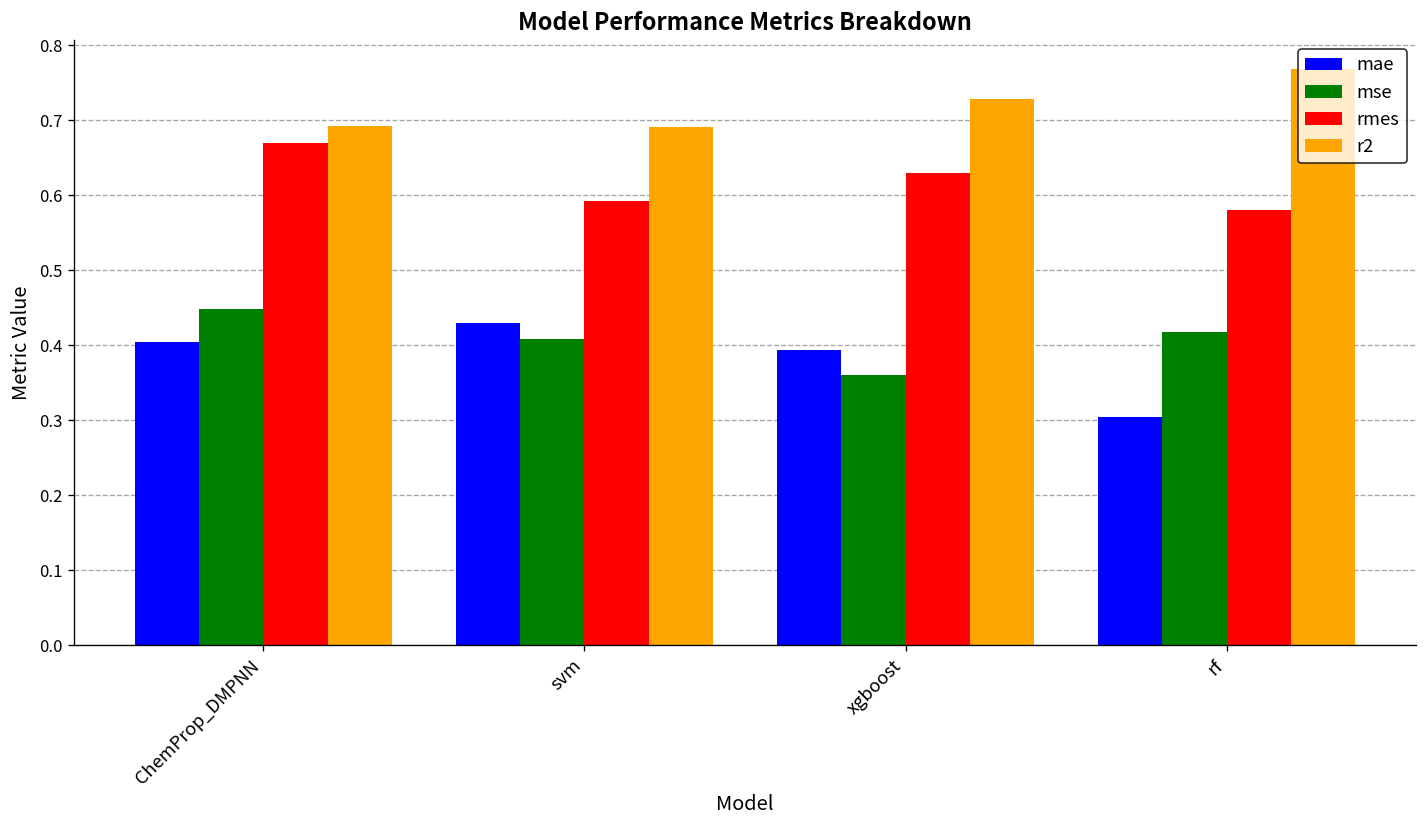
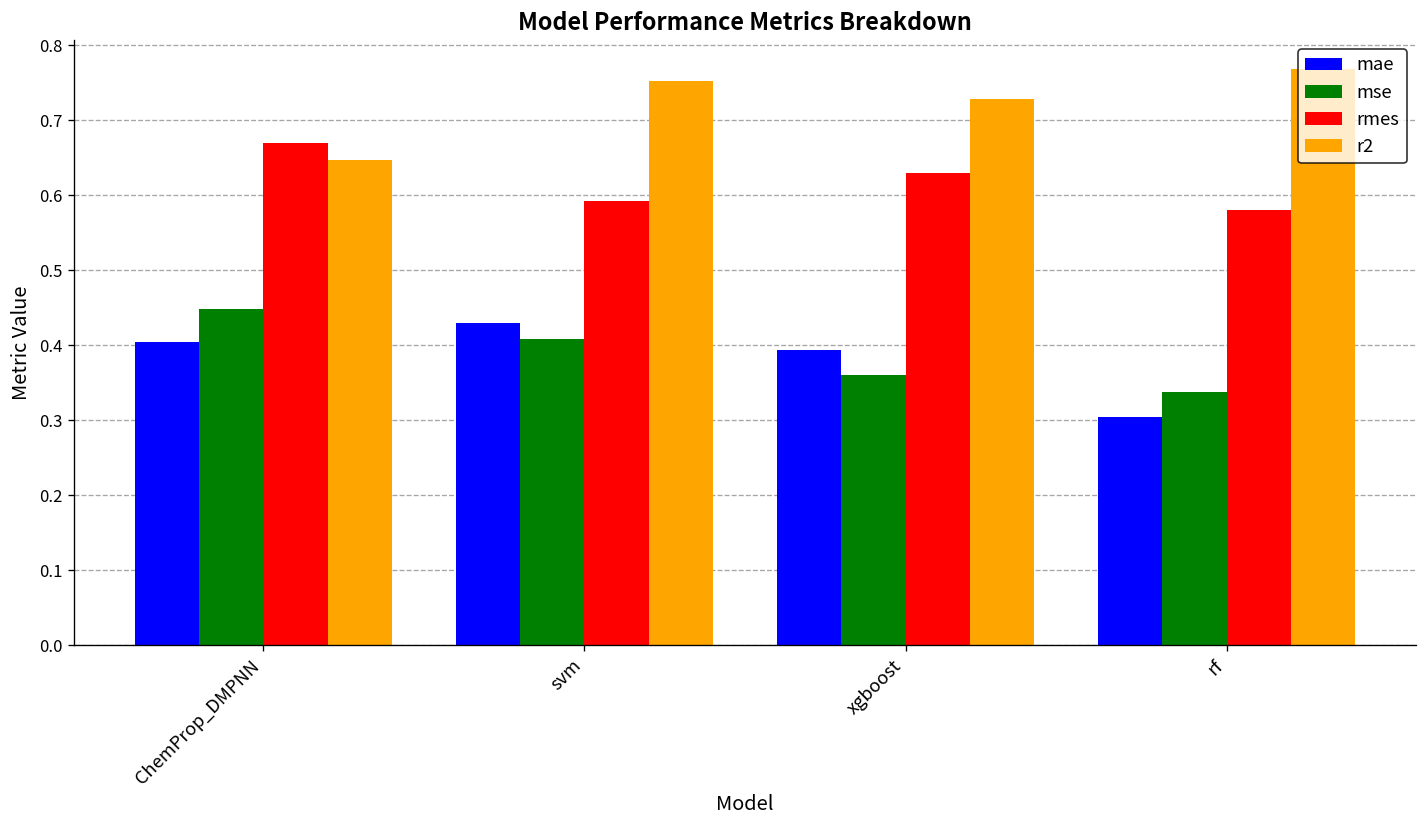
r2, ChemProp_DMPNN: 0.69 -> 0.65
r2, svm: 0.69 -> 0.75
mse, rf: 0.42 -> 0.34
